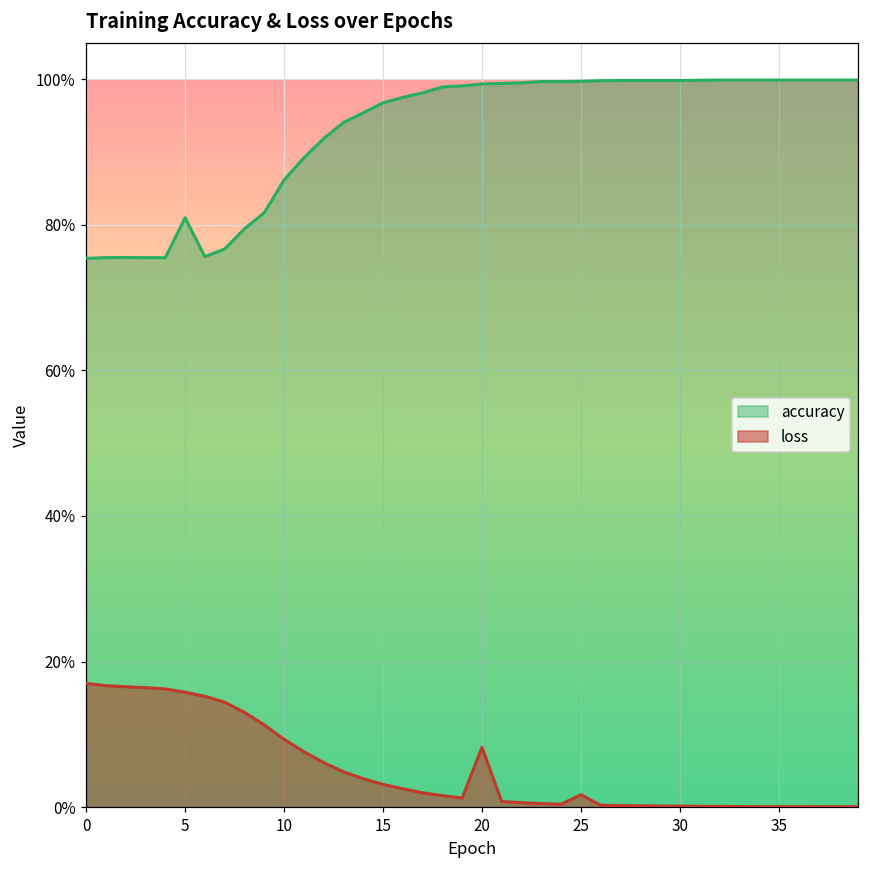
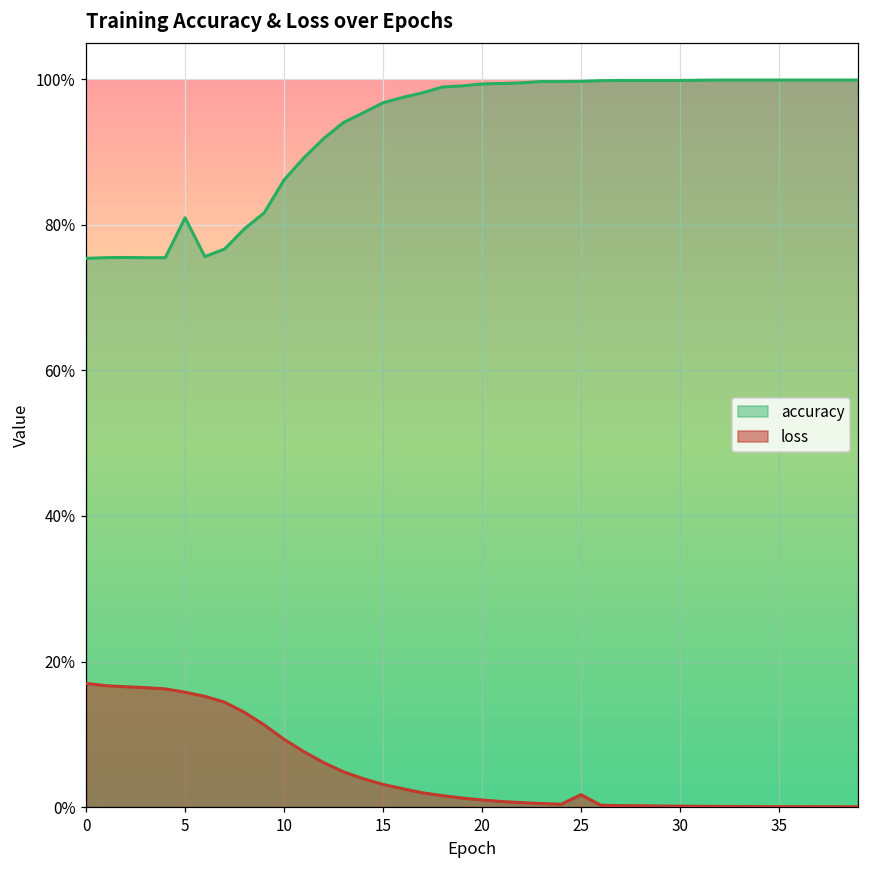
loss, 20: 8% -> 1%
